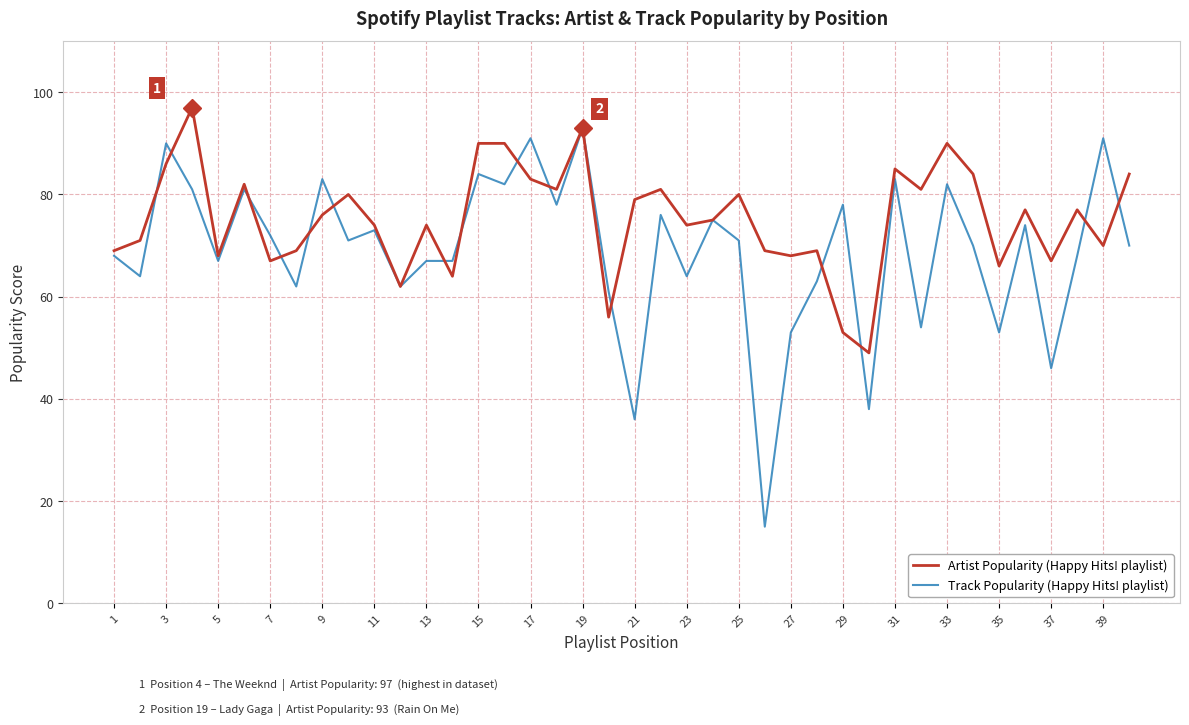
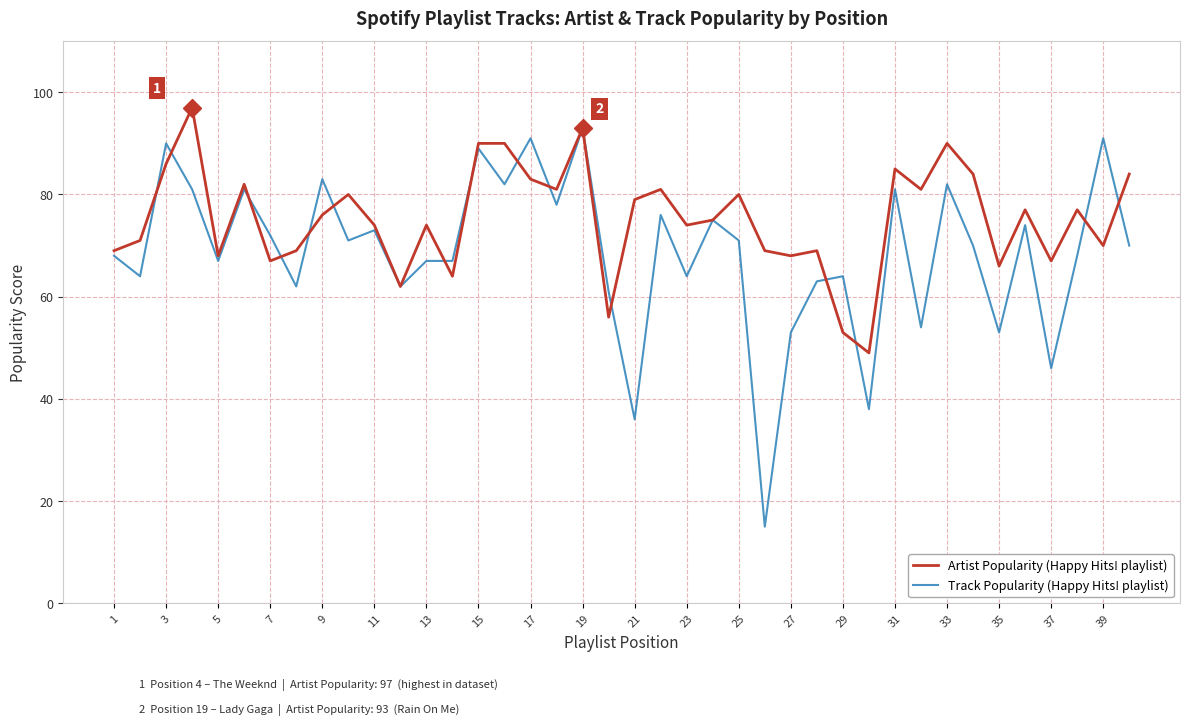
Track Popularity (Happy Hits! playlist), 15: 84 -> 89
Track Popularity (Happy Hits! playlist), 29: 78 -> 64
Track Popularity (Happy Hits! playlist), 31: 83 -> 81
